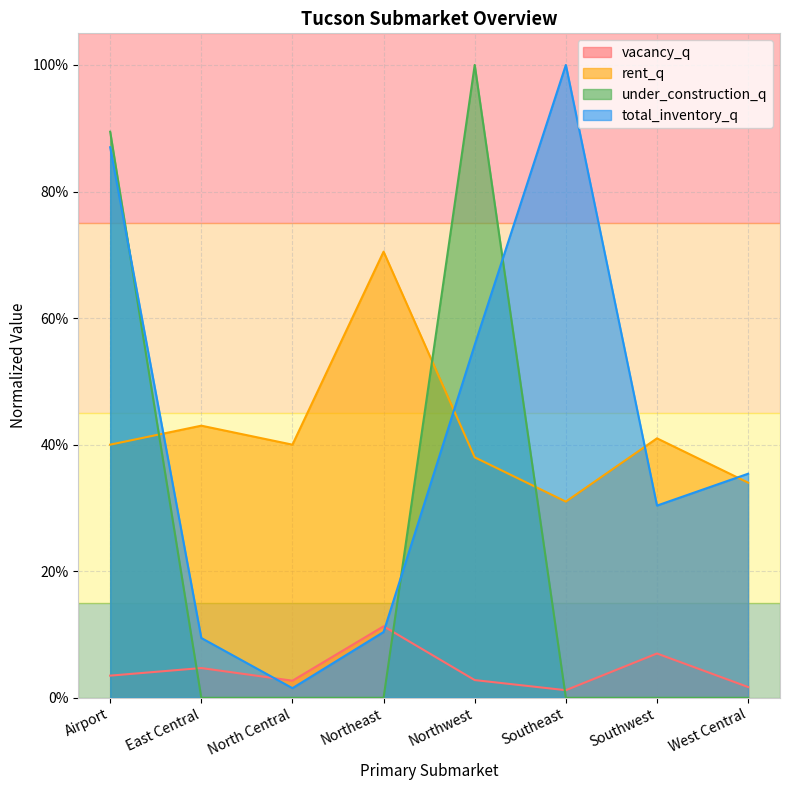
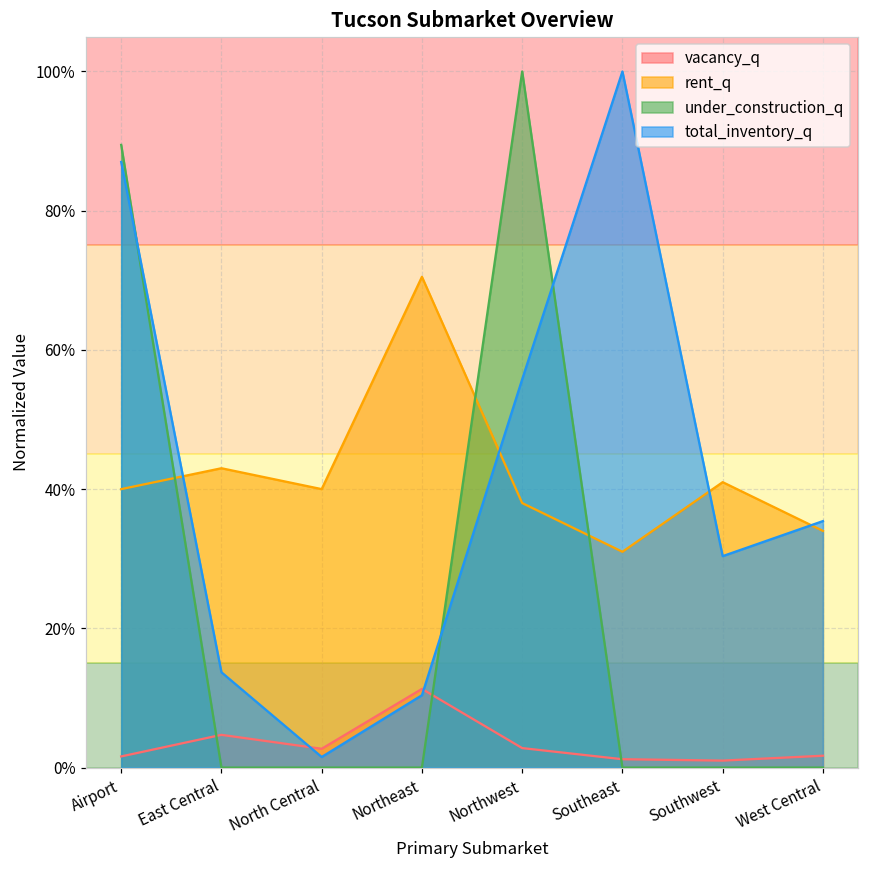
vacancy_q, Airport: 4% -> 2%
total_inventory_q, East Central: 9% -> 14%
vacancy_q, Southwest: 7% -> 1%
